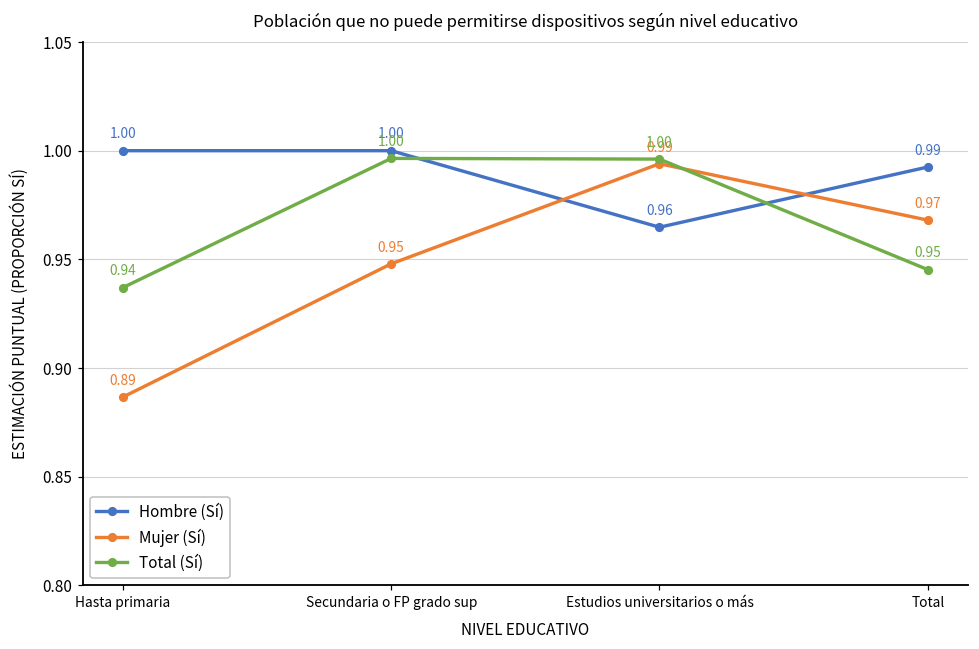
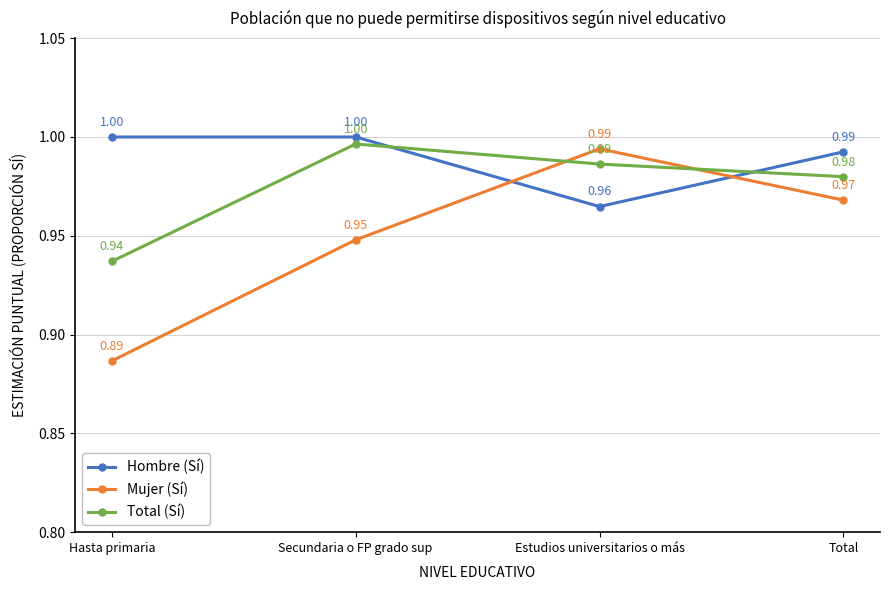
Total (Sí), Estudios universitarios o más: 1.00 -> 0.99
Total (Sí), Total: 0.95 -> 0.98
